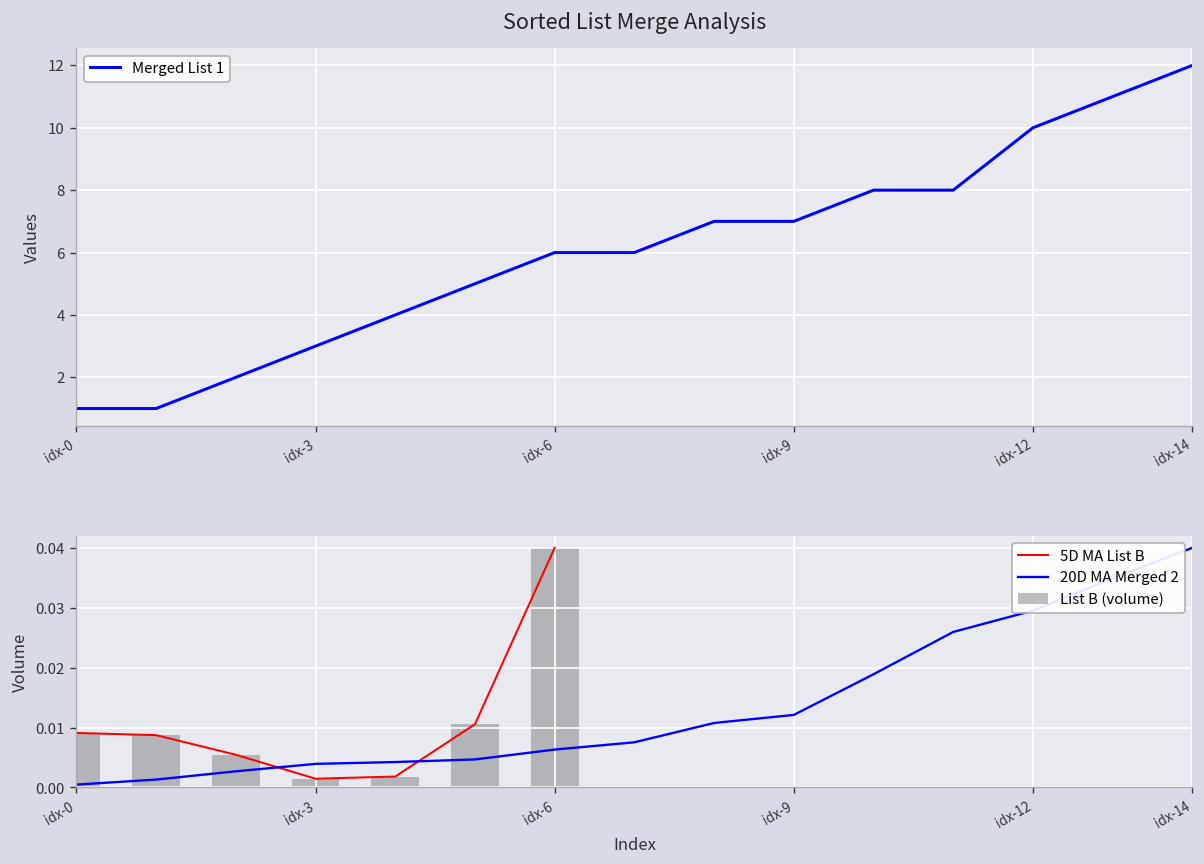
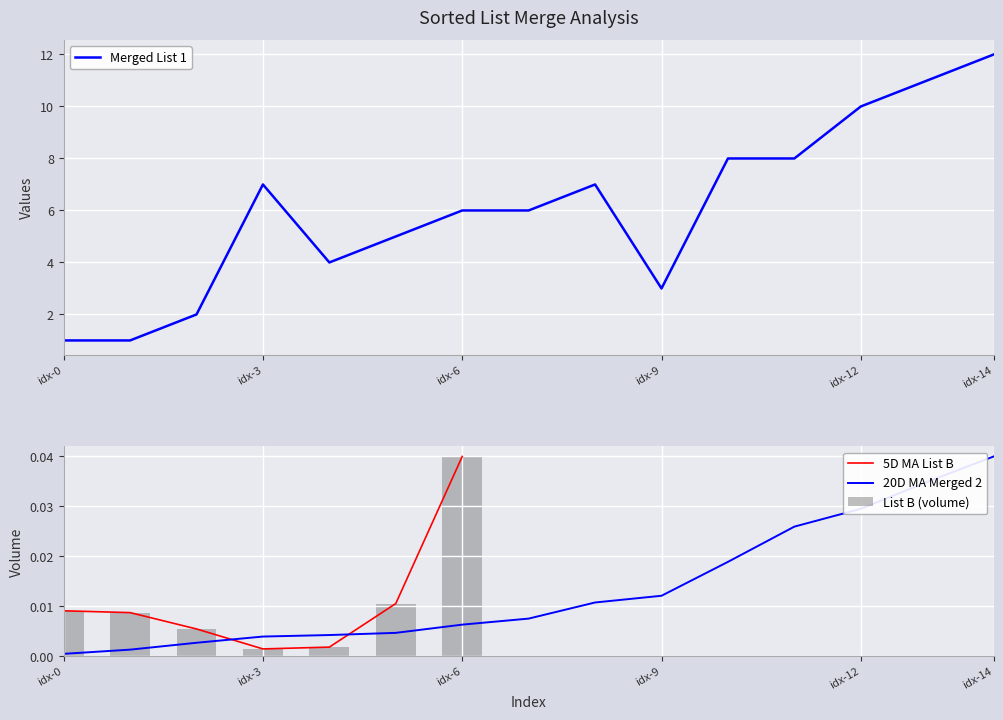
Sorted List Merge Analysis, idx-3: 3 -> 7
Sorted List Merge Analysis, idx-9: 7 -> 3
